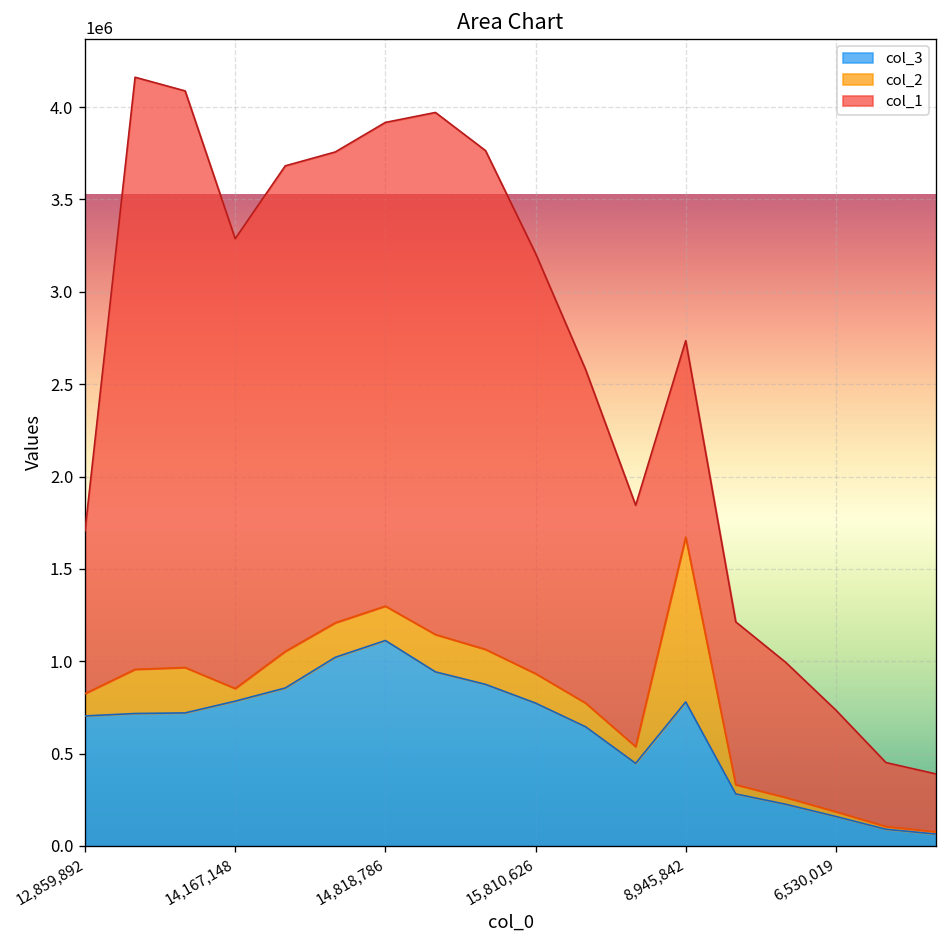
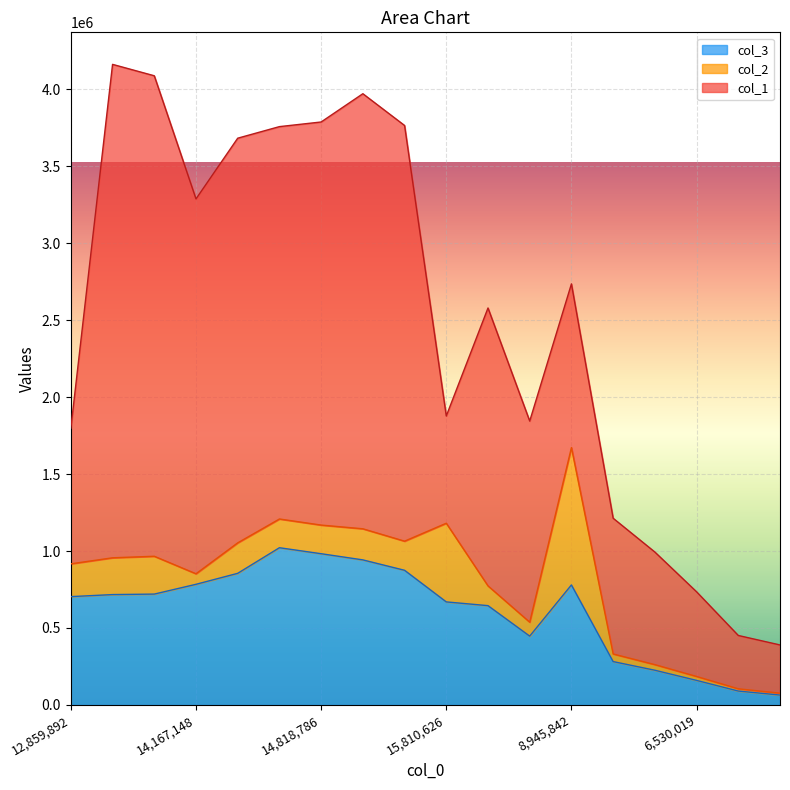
col_2, 12,859,892: 120000 -> 210000
col_3, 14,818,786: 1110000 -> 980000
col_3, 15,810,626: 770000 -> 670000
col_2, 15,810,626: 160000 -> 510000
col_1, 15,810,626: 2280000 -> 700000
